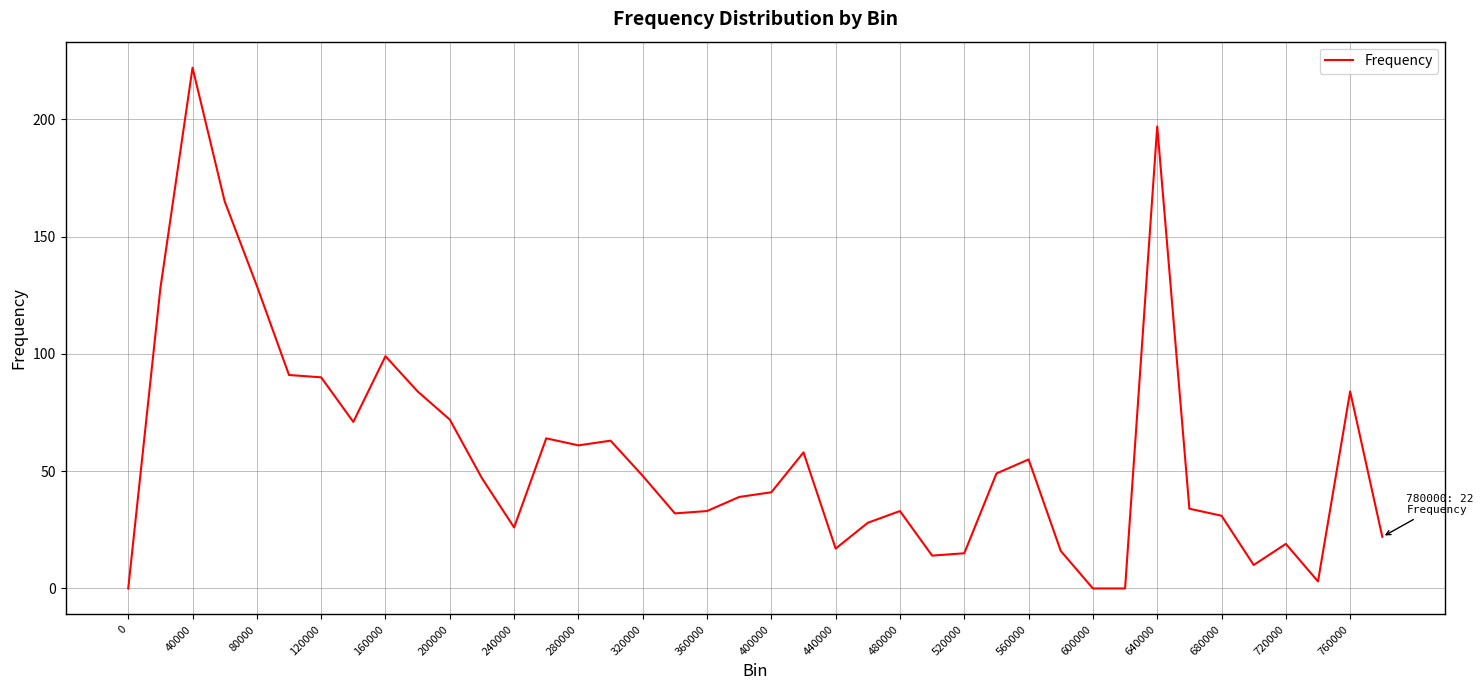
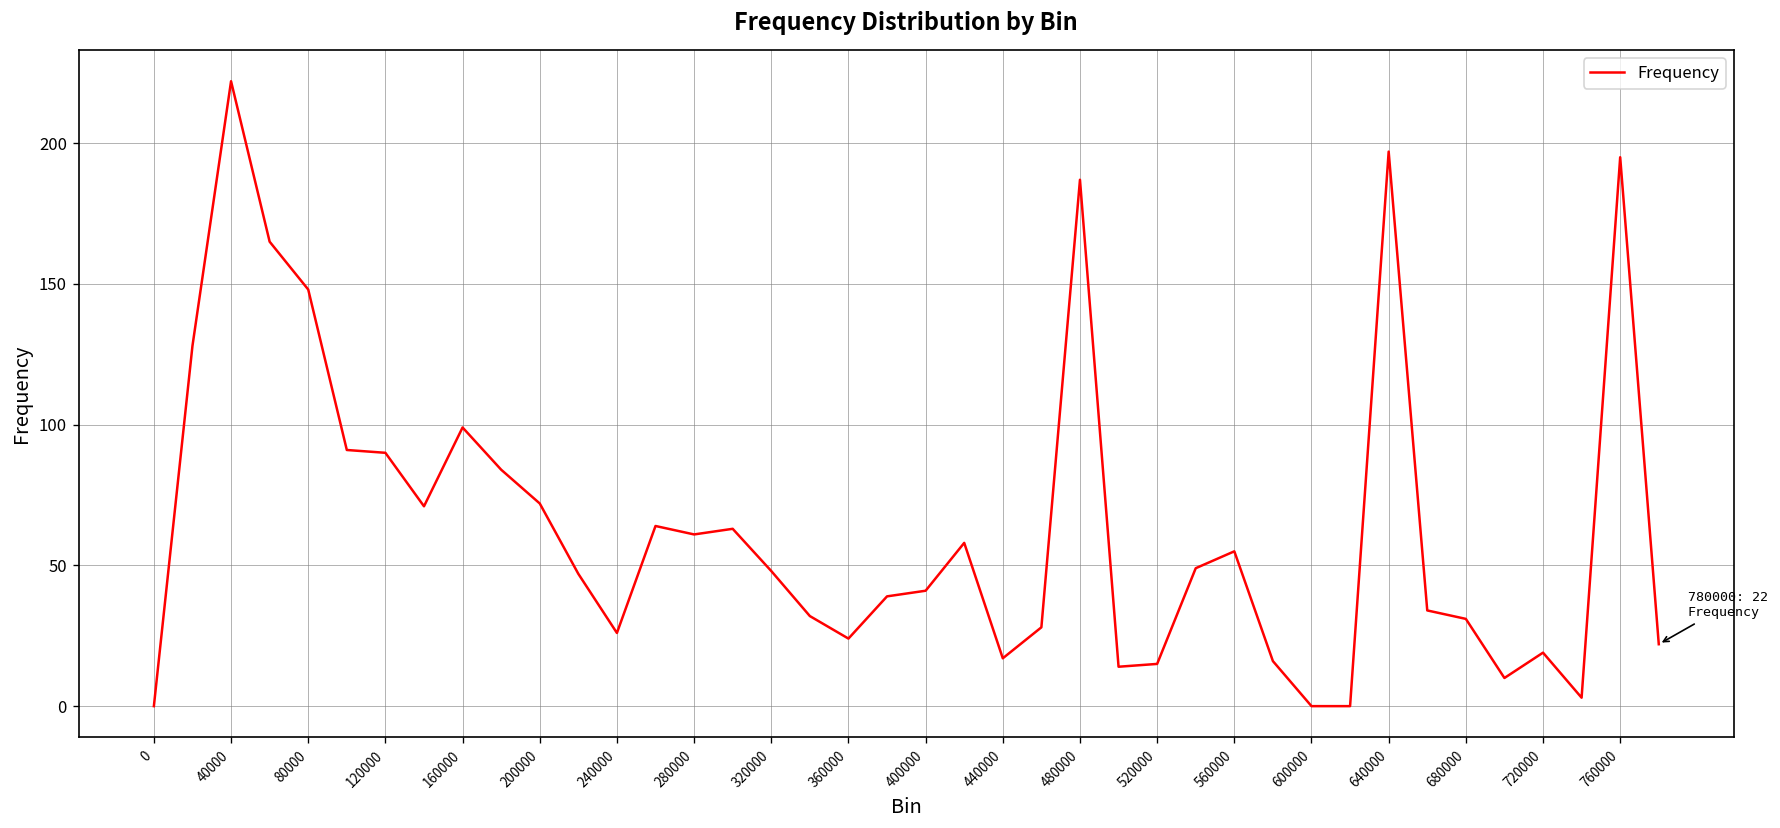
80000: 129 -> 148
360000: 33 -> 24
480000: 33 -> 187
760000: 84 -> 195
